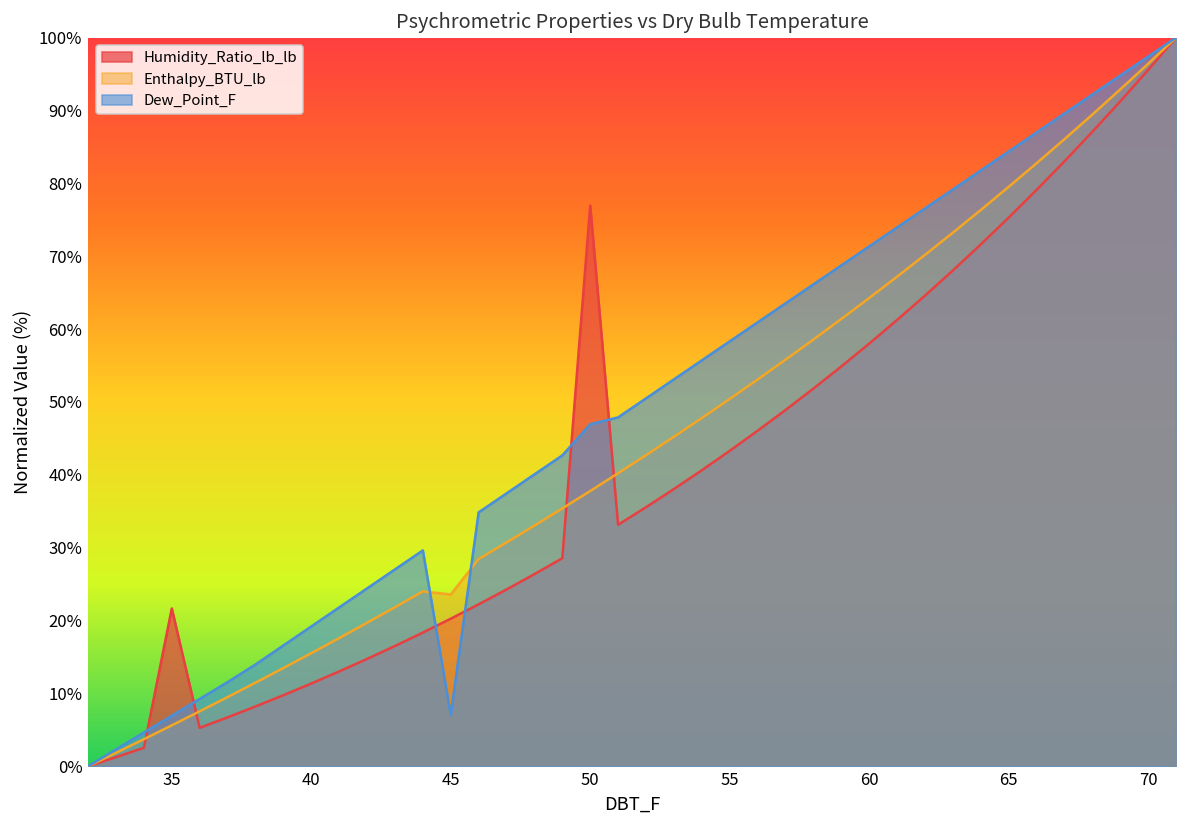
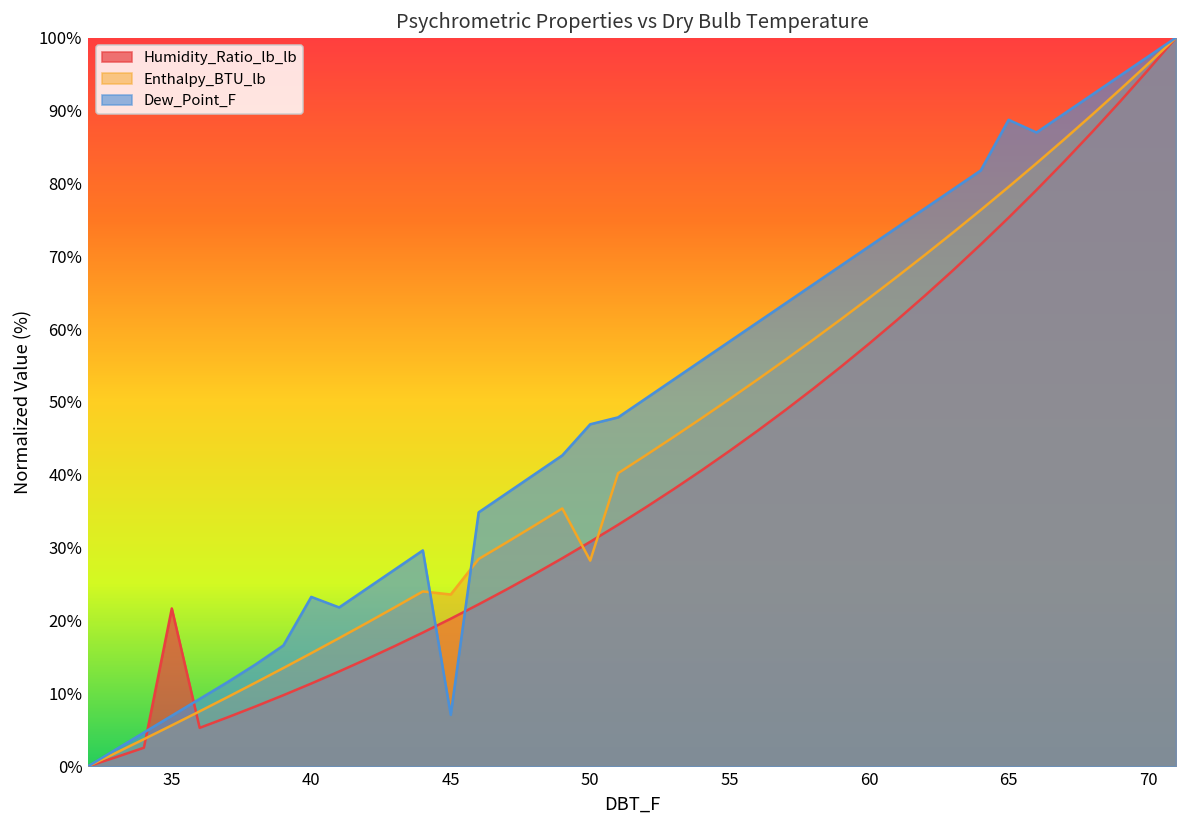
Dew_Point_F, 40: 19% -> 23%
Humidity_Ratio_lb_lb, 50: 77% -> 31%
Enthalpy_BTU_lb, 50: 38% -> 28%
Dew_Point_F, 65: 84% -> 89%
